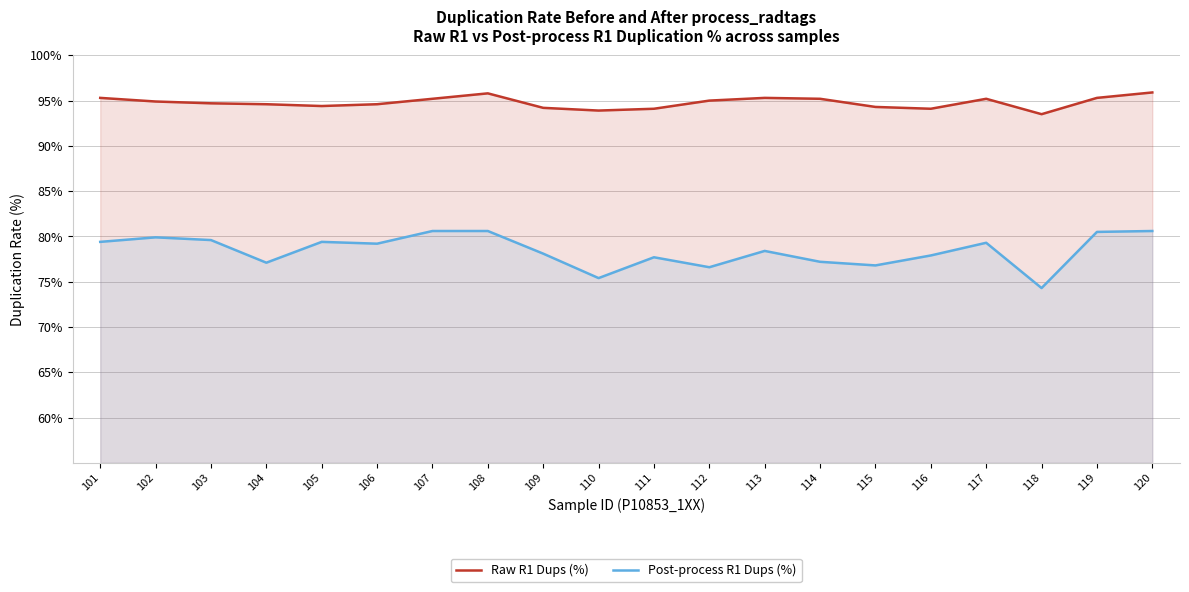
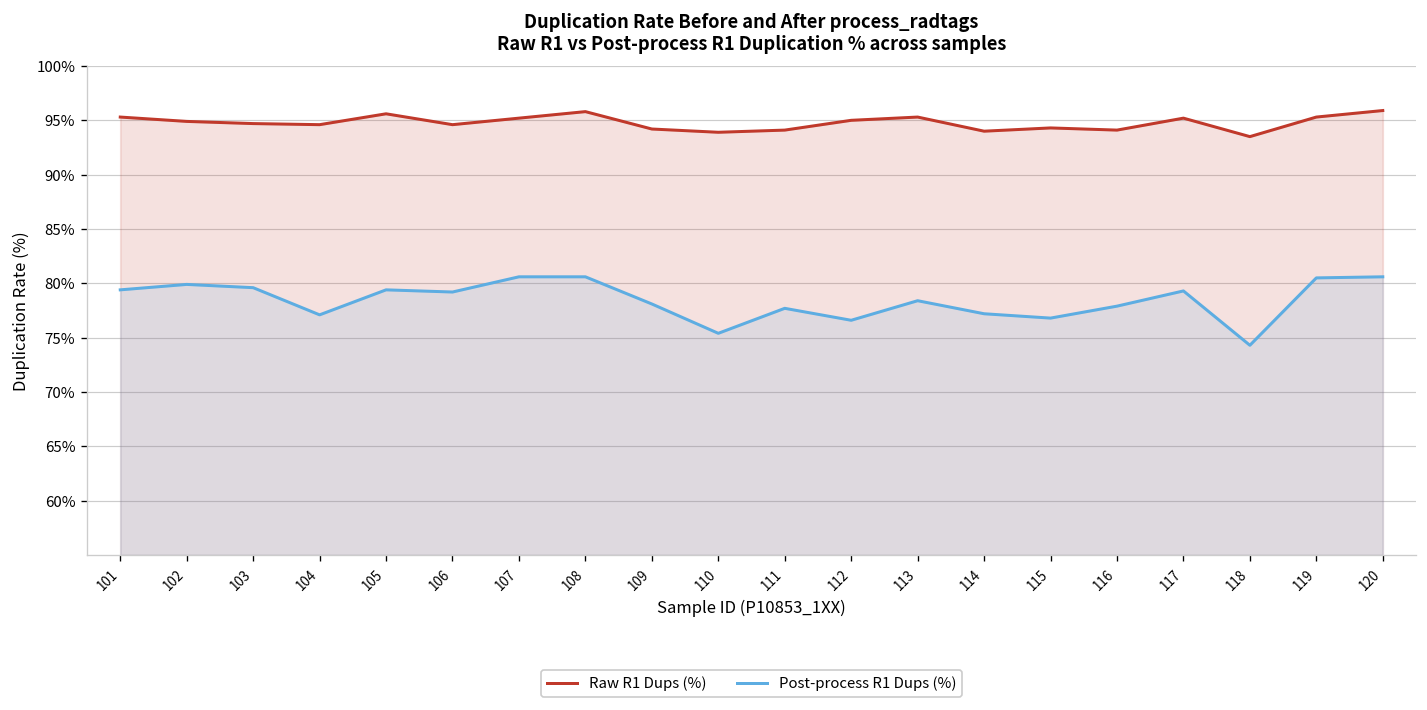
Raw R1 Dups (%), 105: 94% -> 96%
Raw R1 Dups (%), 114: 95% -> 94%
